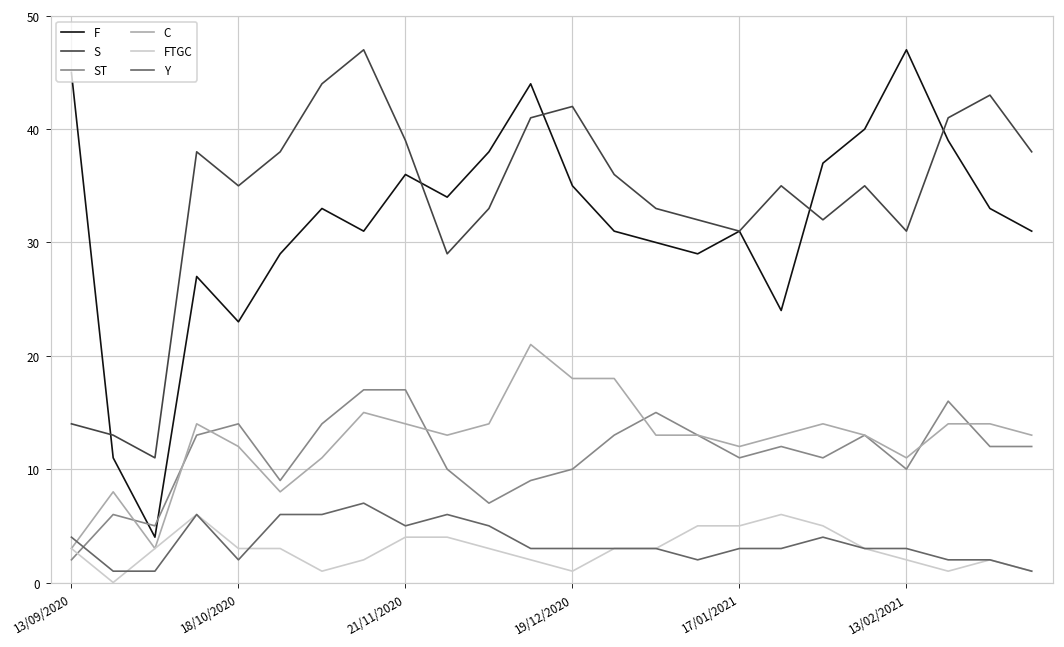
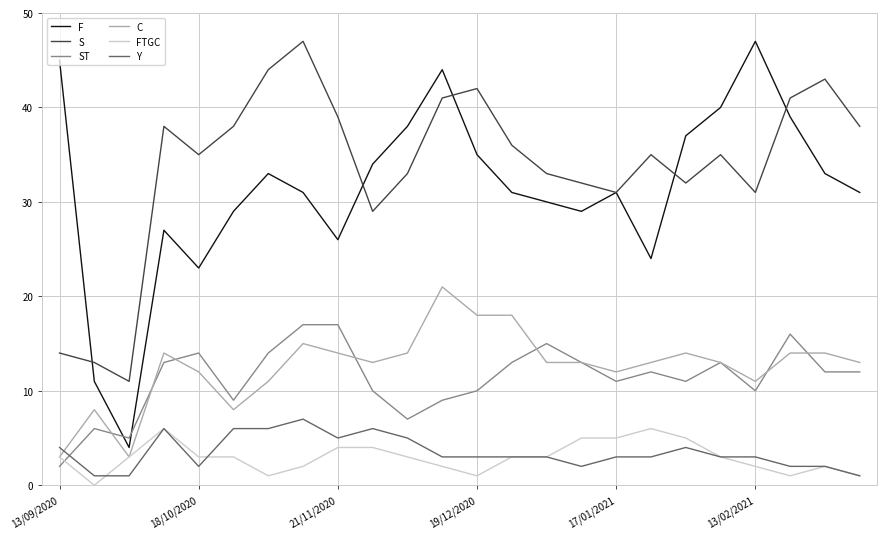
F, 21/11/2020: 36 -> 26
